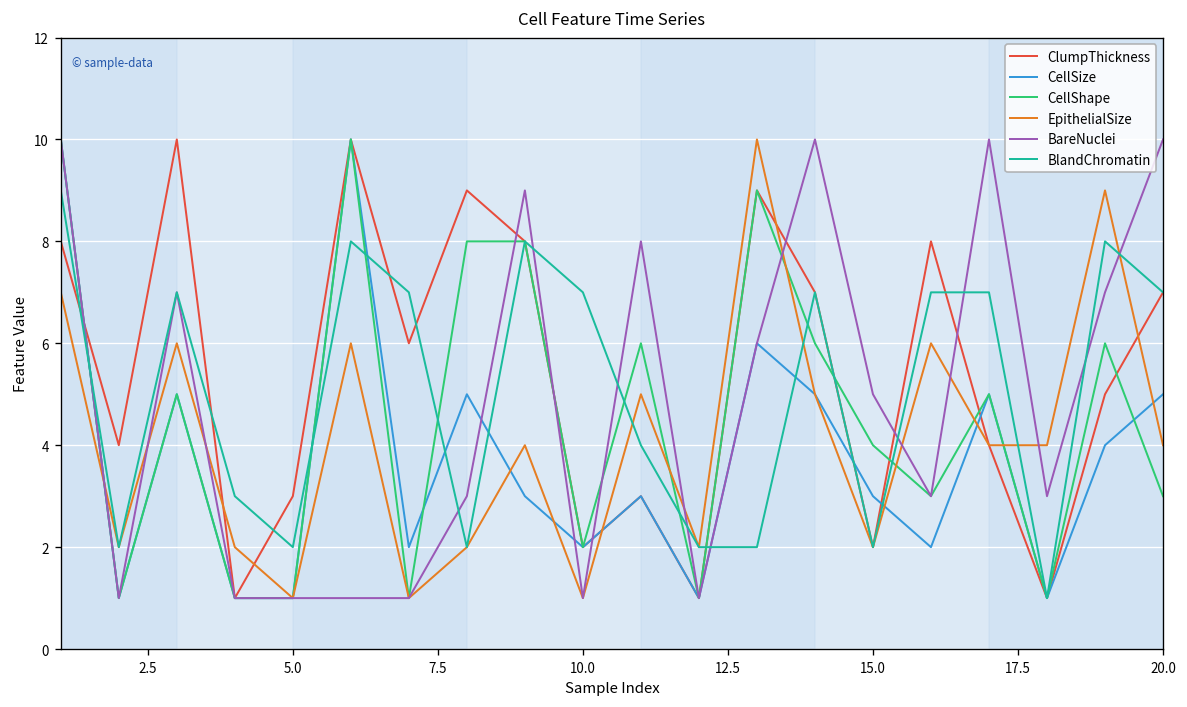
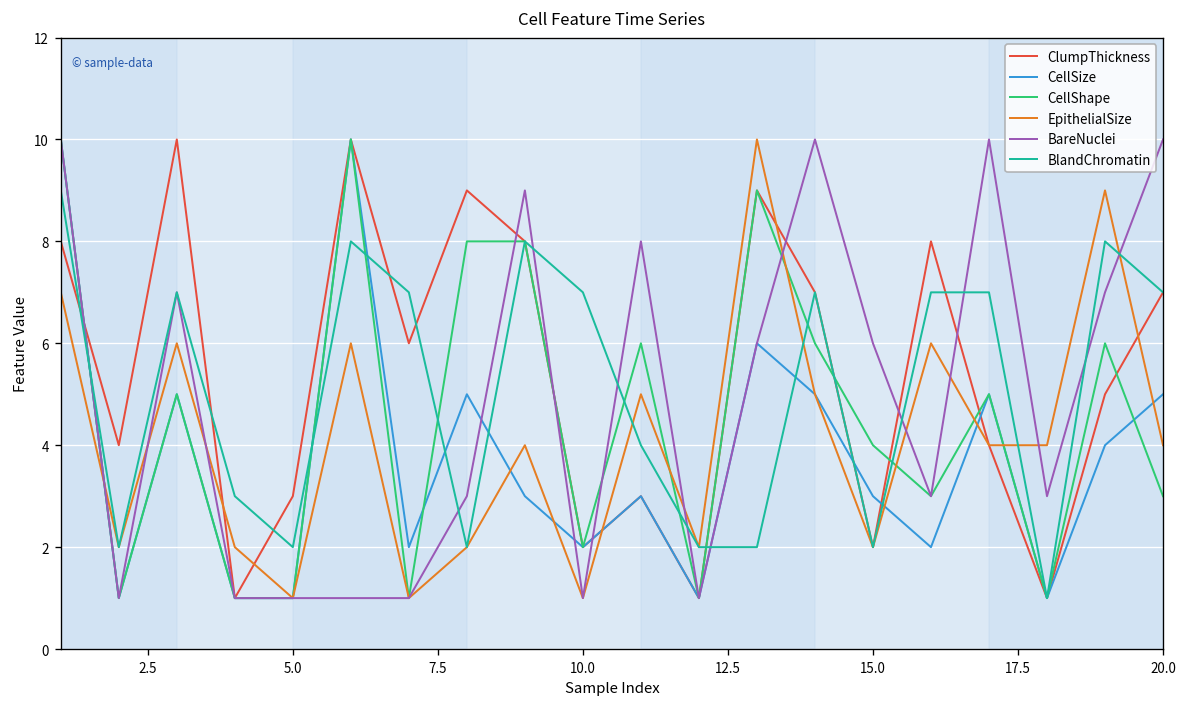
BareNuclei, 15.0: 5 -> 6
